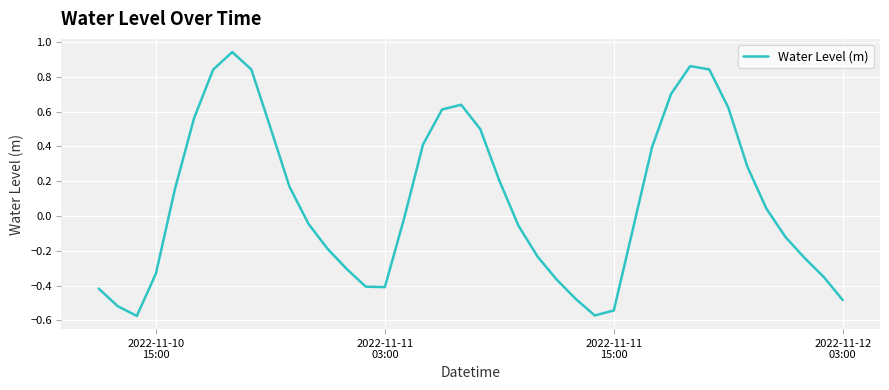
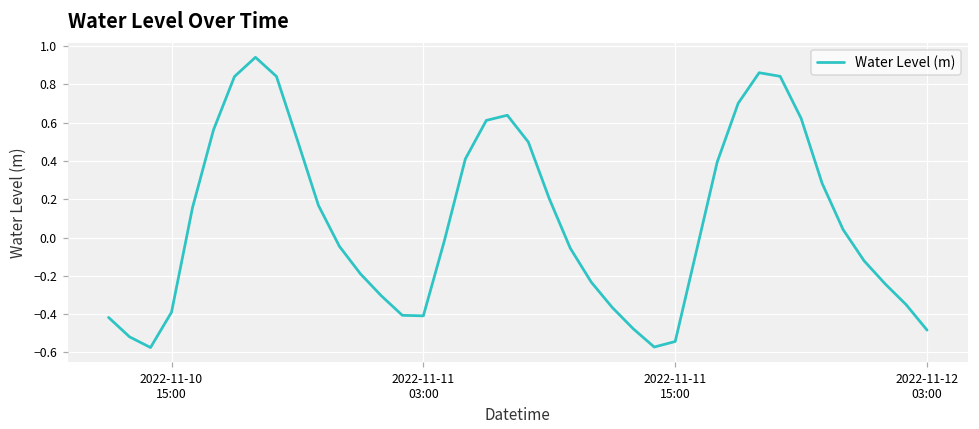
2022-11-10 15:00: -0.33 -> -0.39
